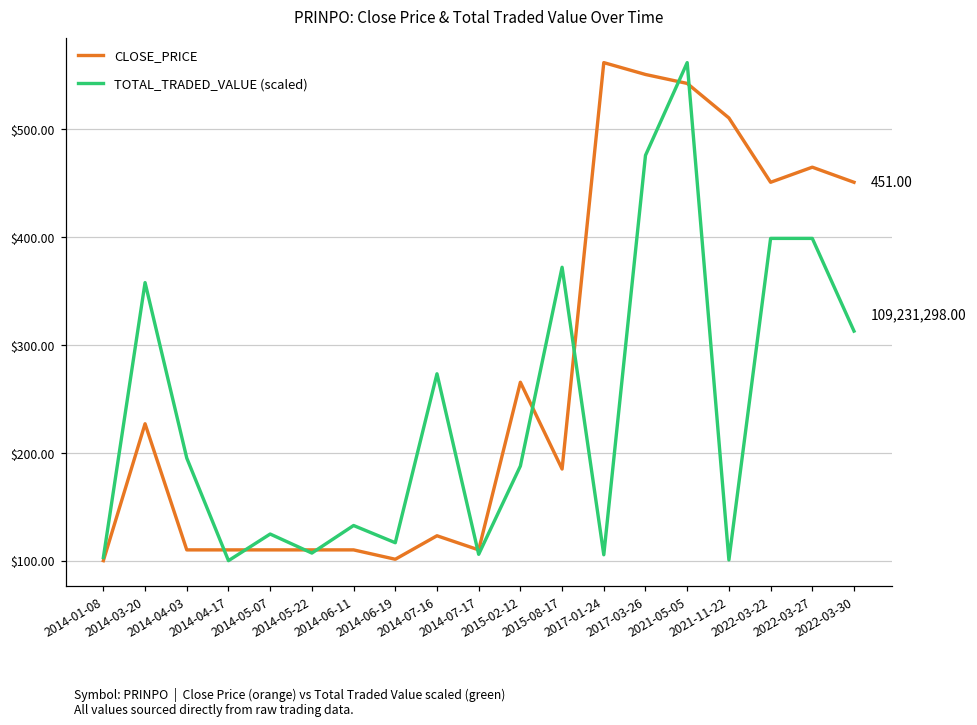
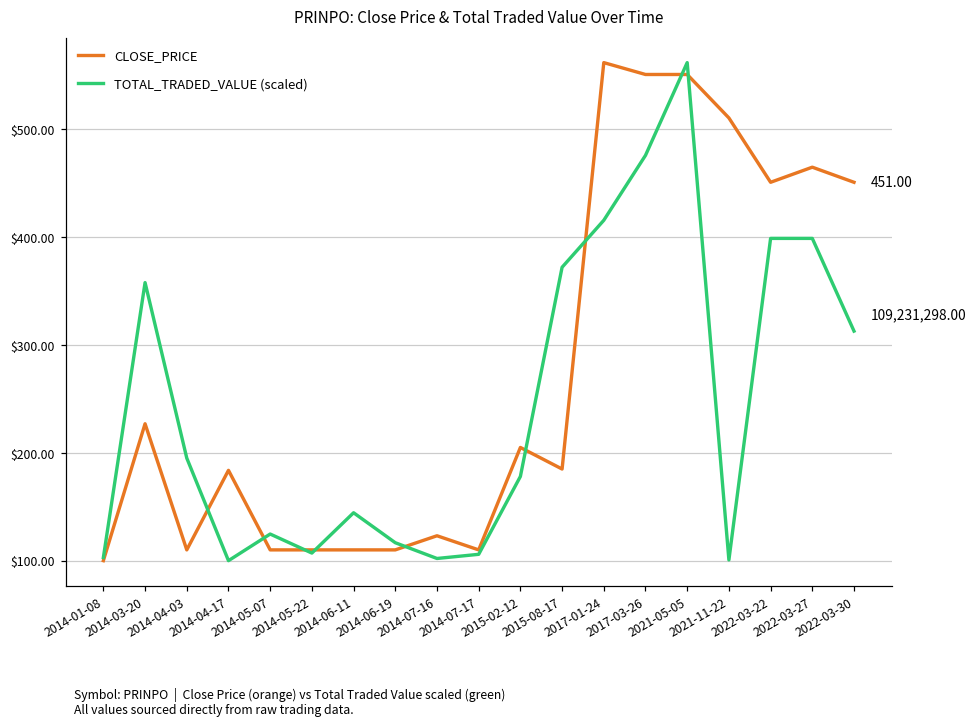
CLOSE_PRICE, 2014-04-17: $110 -> $180
TOTAL_TRADED_VALUE (scaled), 2014-06-11: $130 -> $140
CLOSE_PRICE, 2014-06-19: $100 -> $110
TOTAL_TRADED_VALUE (scaled), 2014-07-16: $270 -> $100
CLOSE_PRICE, 2015-02-12: $270 -> $210
TOTAL_TRADED_VALUE (scaled), 2015-02-12: $190 -> $180
TOTAL_TRADED_VALUE (scaled), 2017-01-24: $110 -> $420
CLOSE_PRICE, 2021-05-05: $540 -> $550
